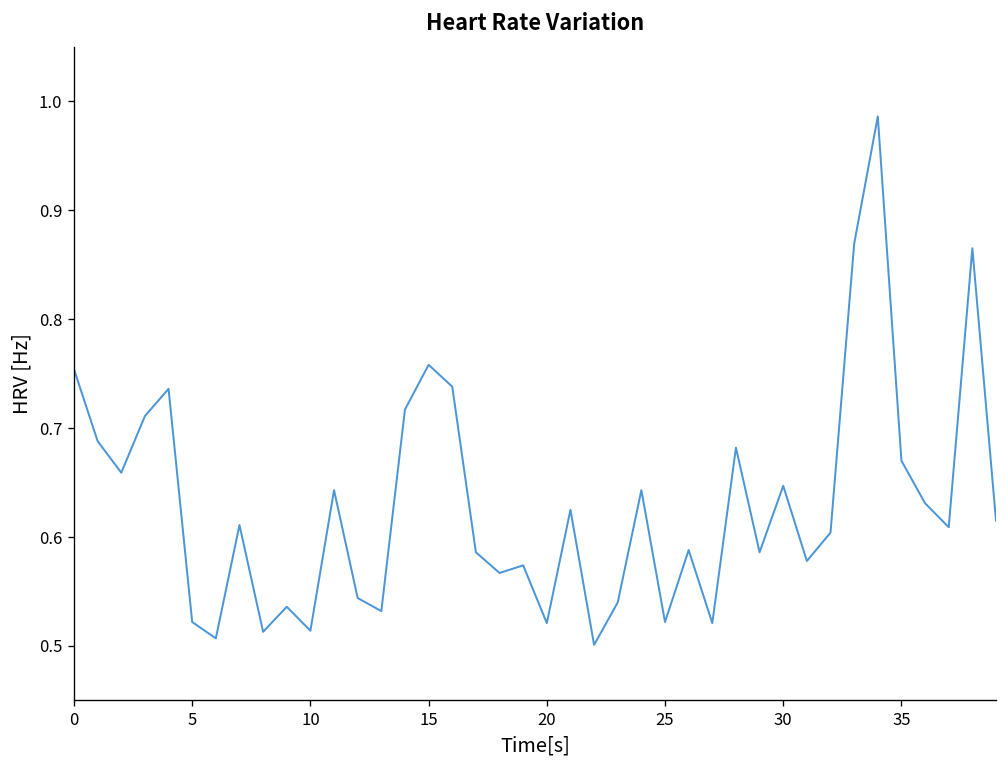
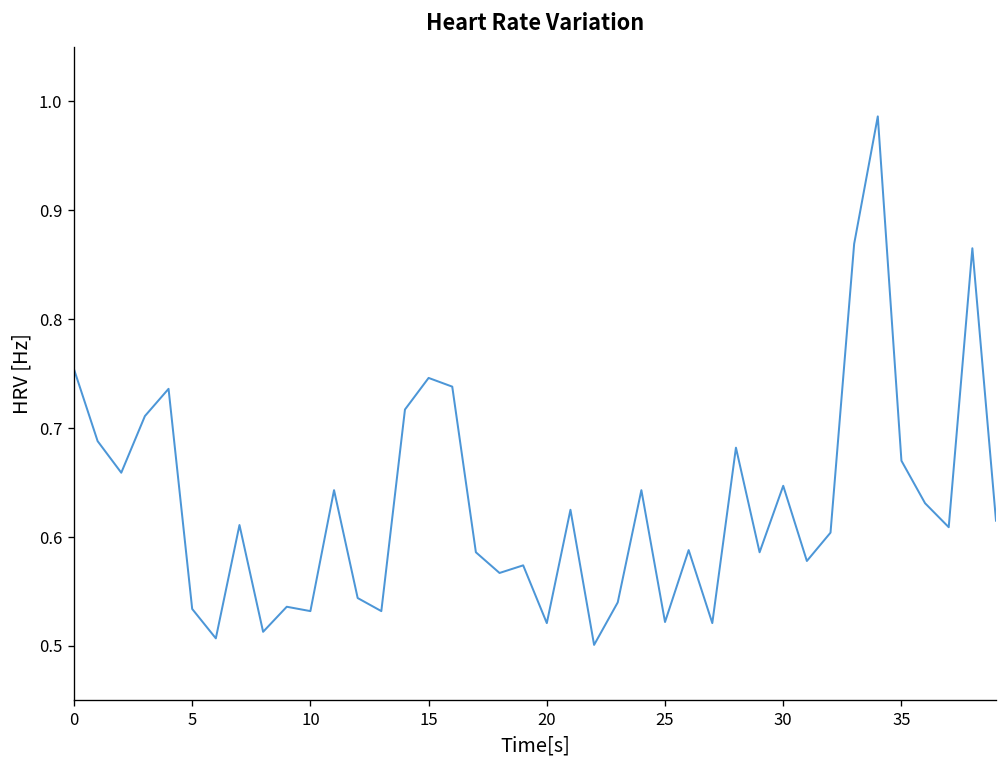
5: 0.52 -> 0.53
10: 0.51 -> 0.53
15: 0.76 -> 0.75
